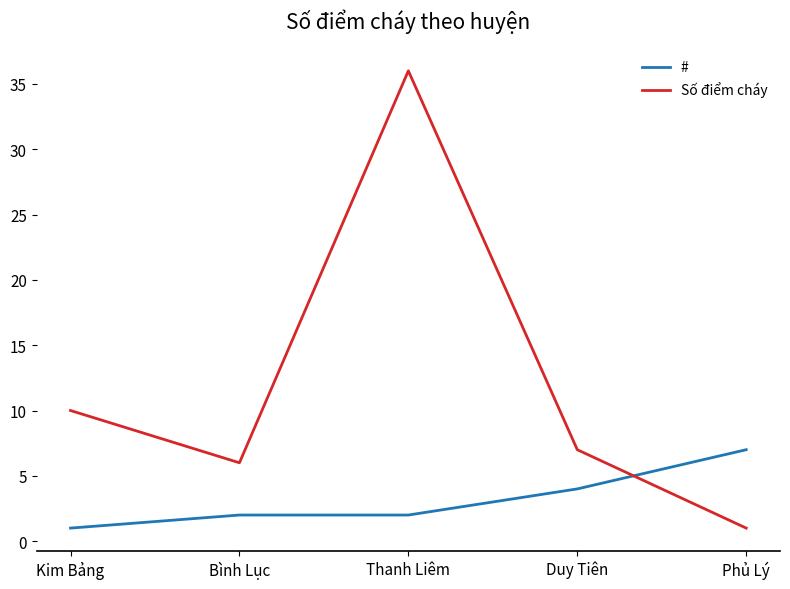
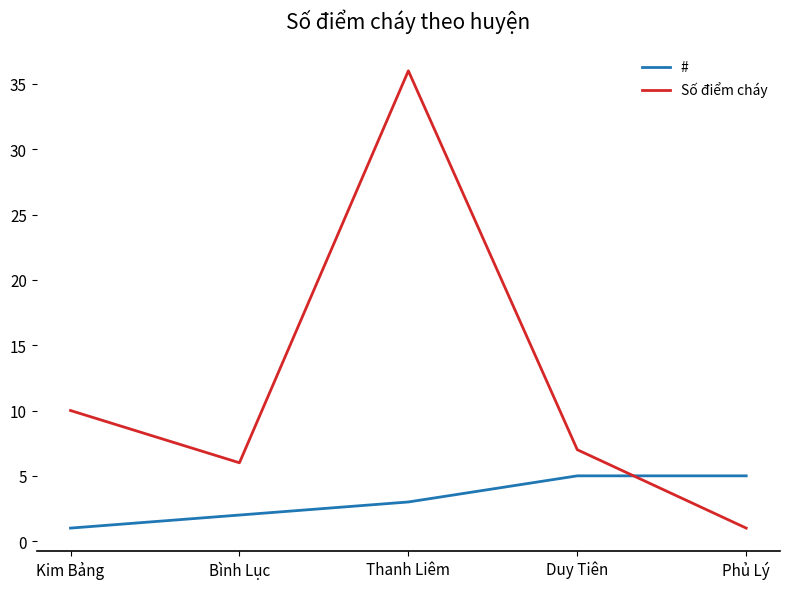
#, Thanh Liêm: 2 -> 3
#, Duy Tiên: 4 -> 5
#, Phủ Lý: 7 -> 5
